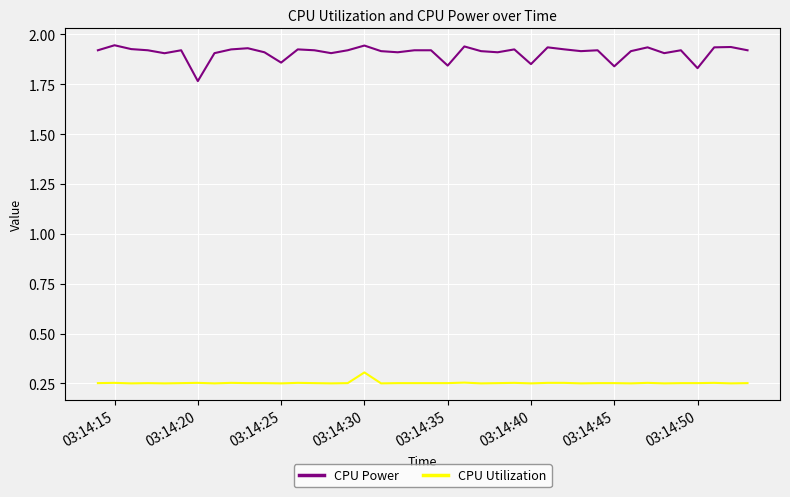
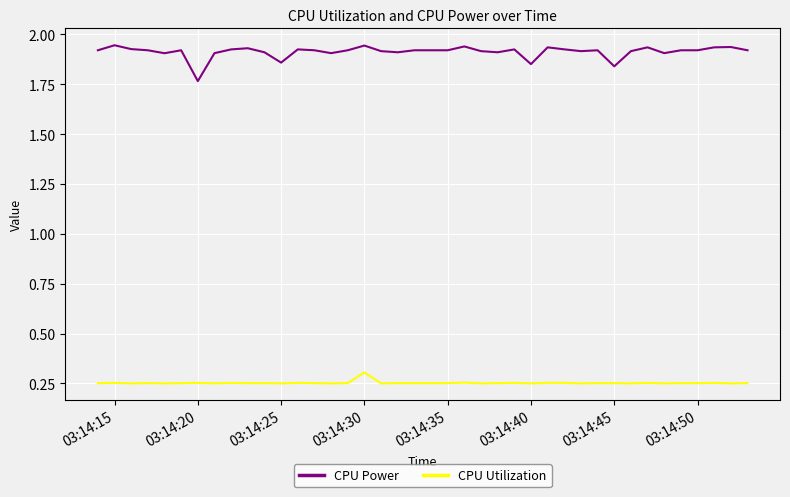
CPU Power, 03:14:35: 1.84 -> 1.92
CPU Power, 03:14:50: 1.83 -> 1.92
